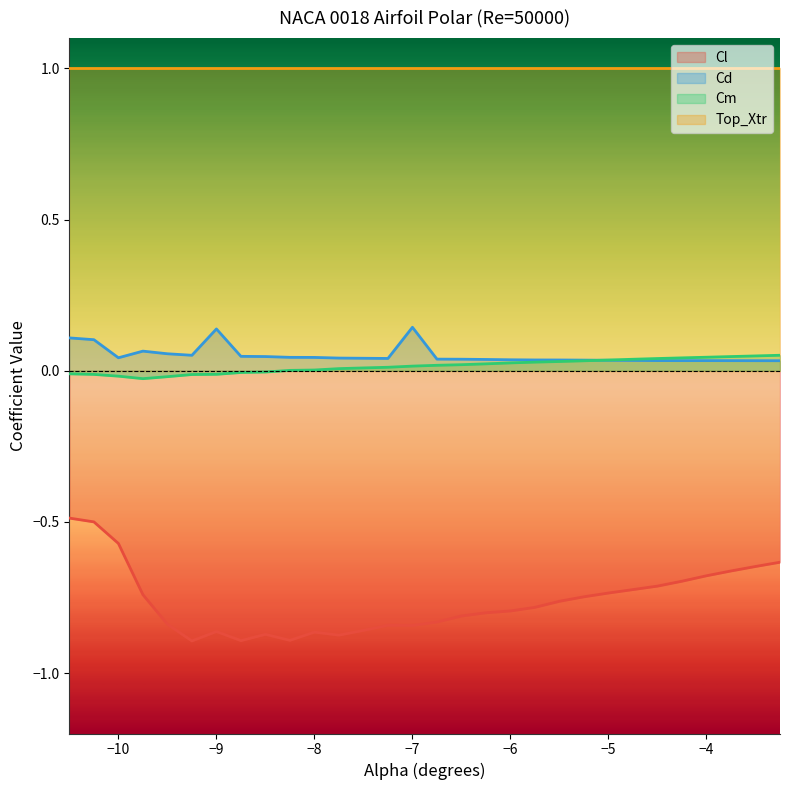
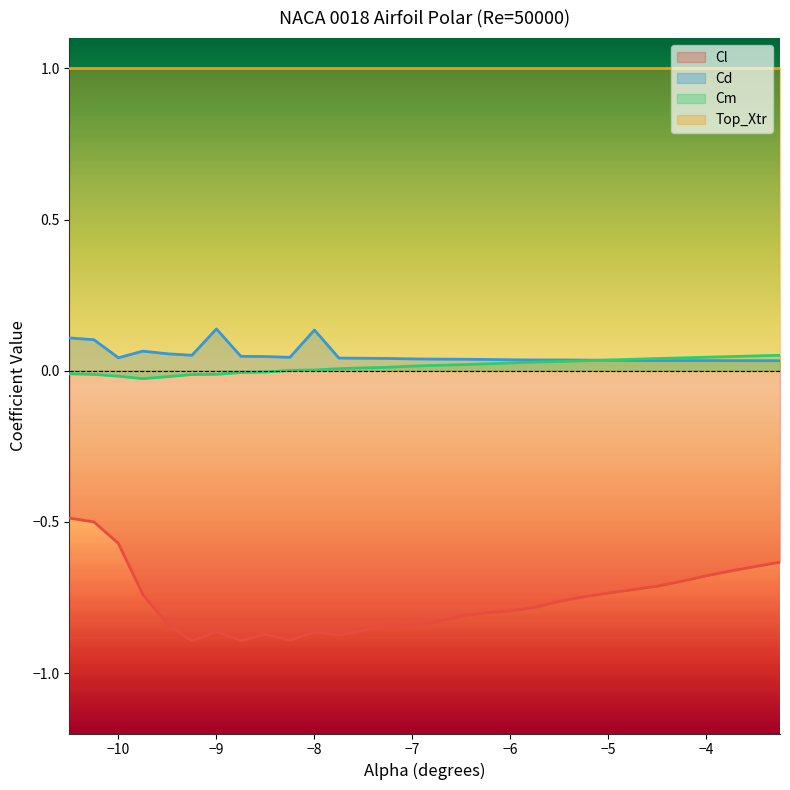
Cd, −8: 0.04 -> 0.13
Cd, −7: 0.14 -> 0.04
